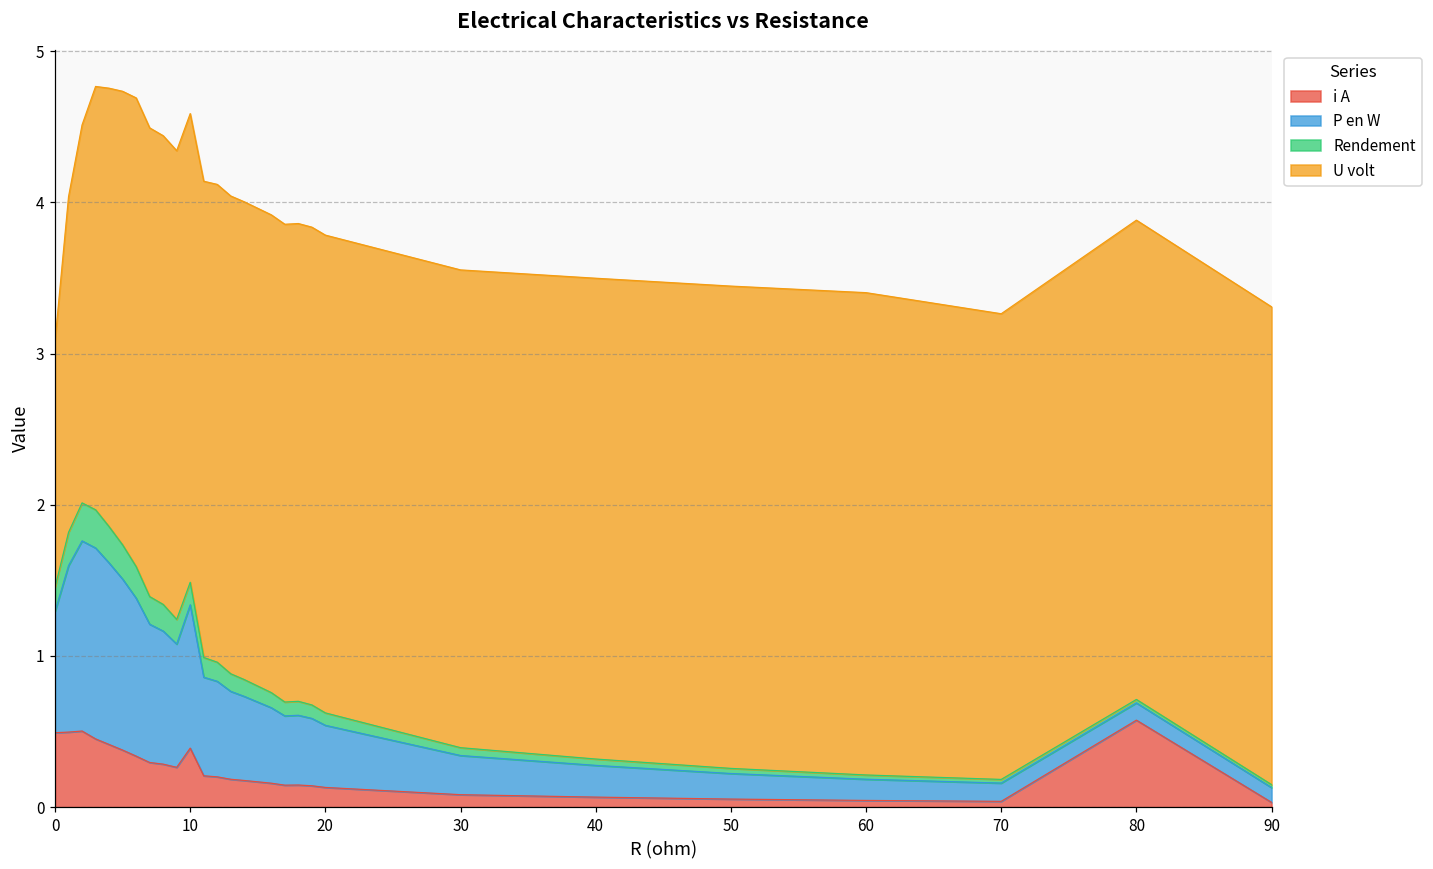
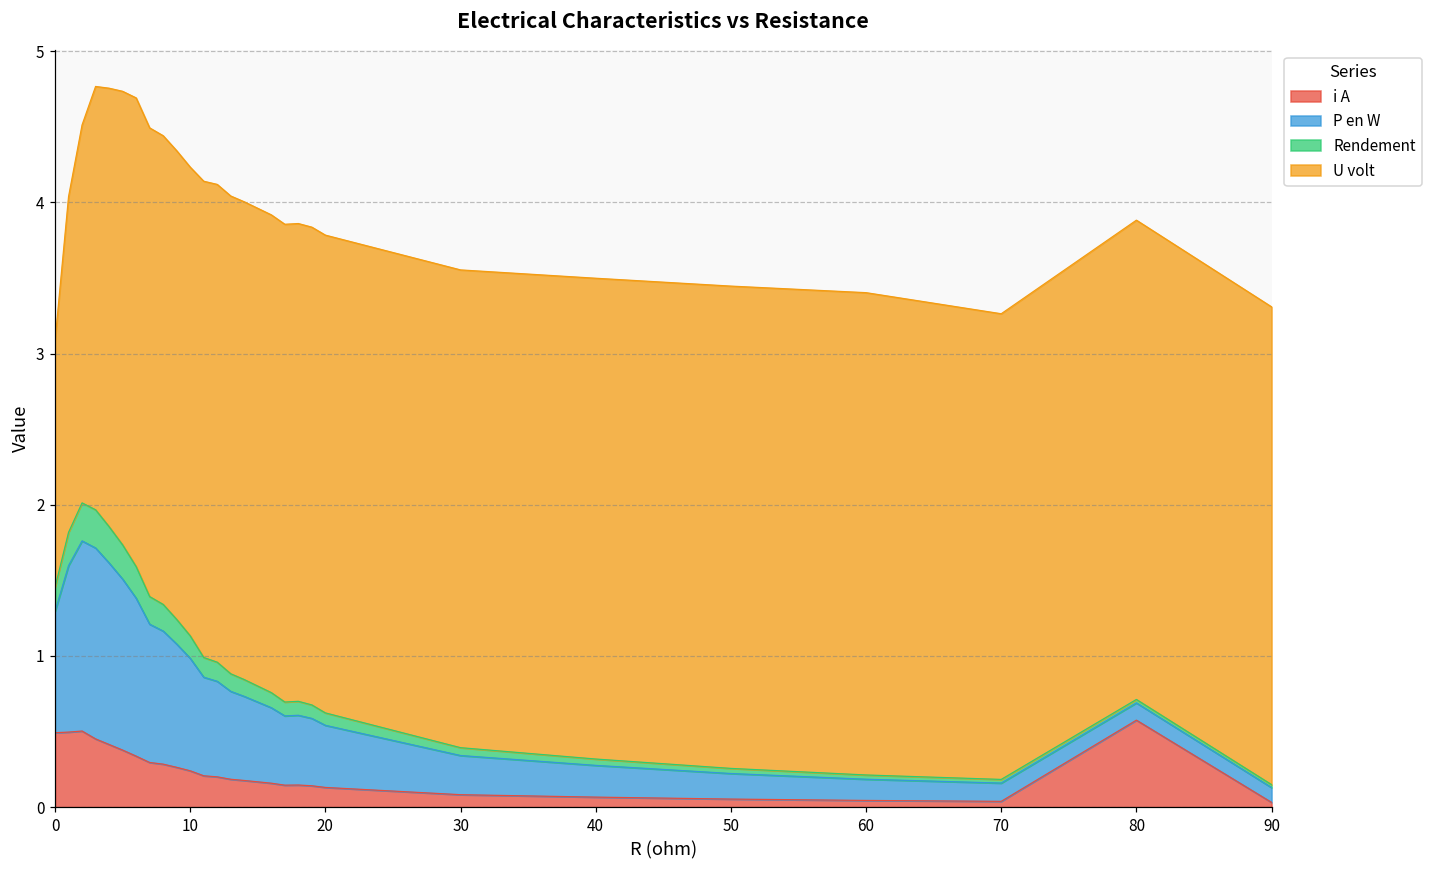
i A, 10: 0.39 -> 0.24
P en W, 10: 0.95 -> 0.74
